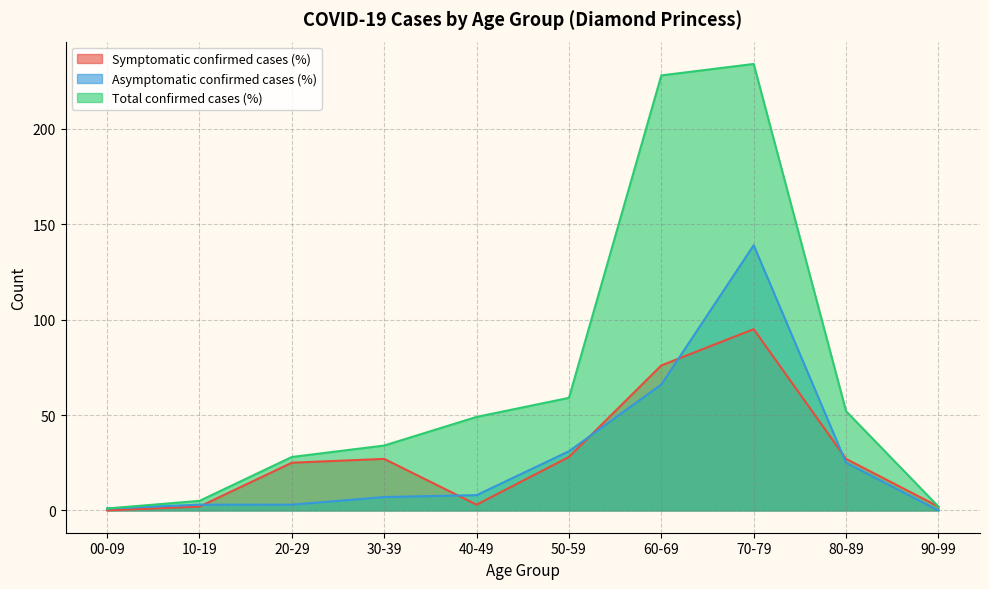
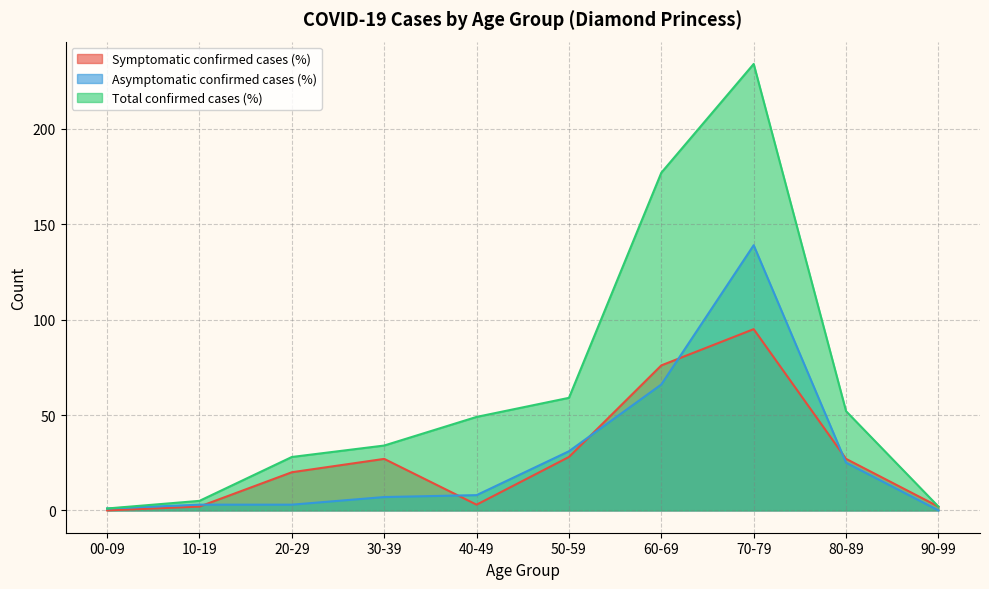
Symptomatic confirmed cases (%), 20-29: 25 -> 20
Total confirmed cases (%), 60-69: 228 -> 177
